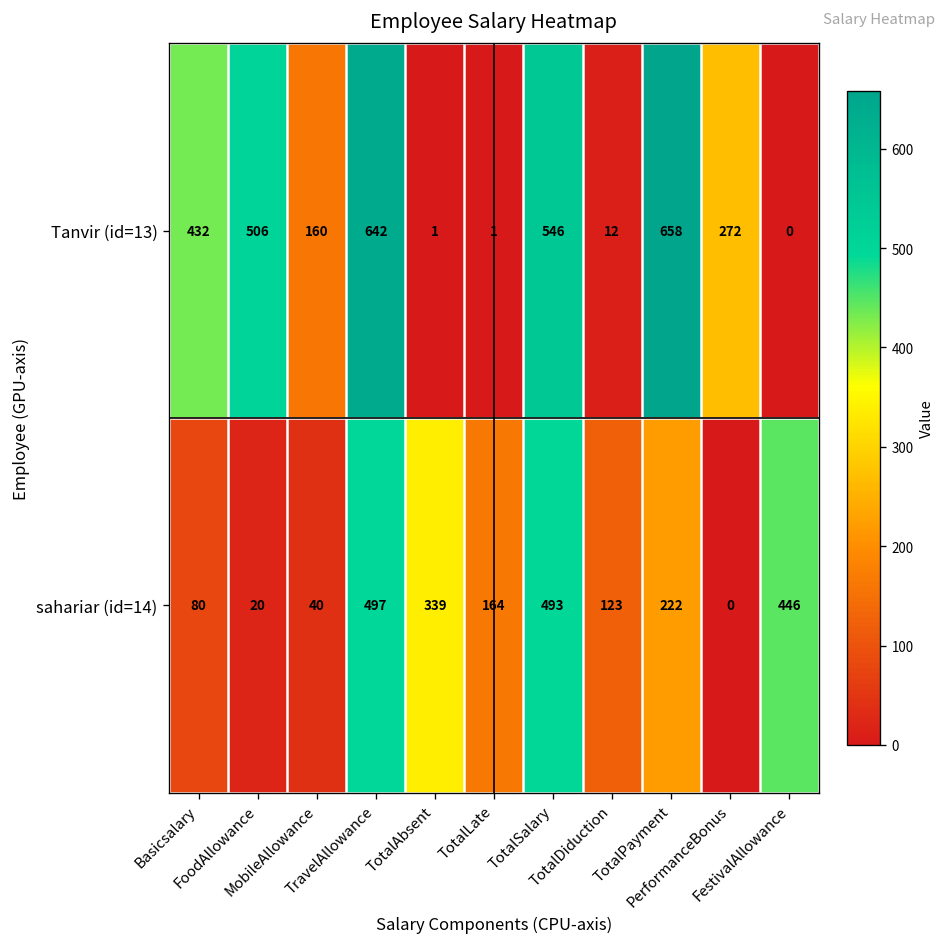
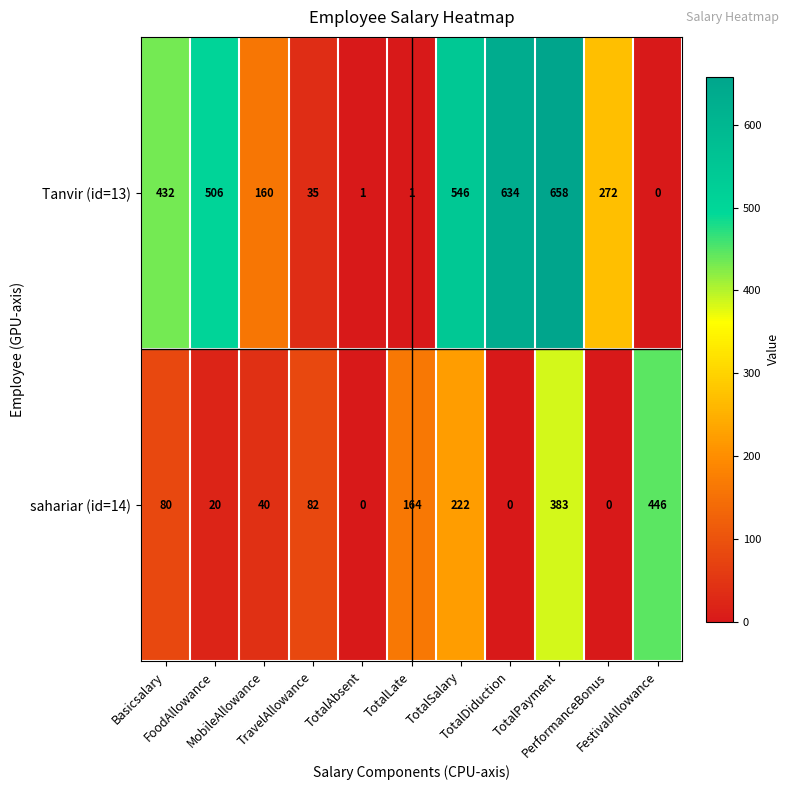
Tanvir (id=13), TravelAllowance: 642 -> 35
Tanvir (id=13), TotalDiduction: 12 -> 634
sahariar (id=14), TravelAllowance: 497 -> 82
sahariar (id=14), TotalAbsent: 339 -> 0
sahariar (id=14), TotalSalary: 493 -> 222
sahariar (id=14), TotalDiduction: 123 -> 0
sahariar (id=14), TotalPayment: 222 -> 383
